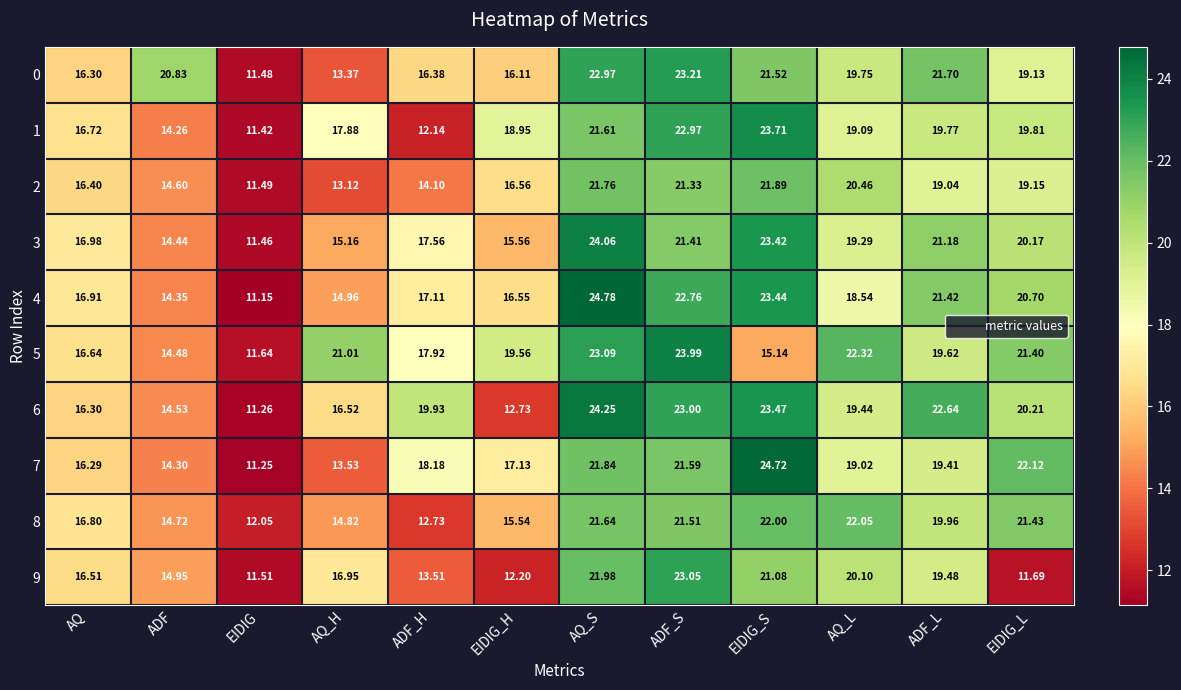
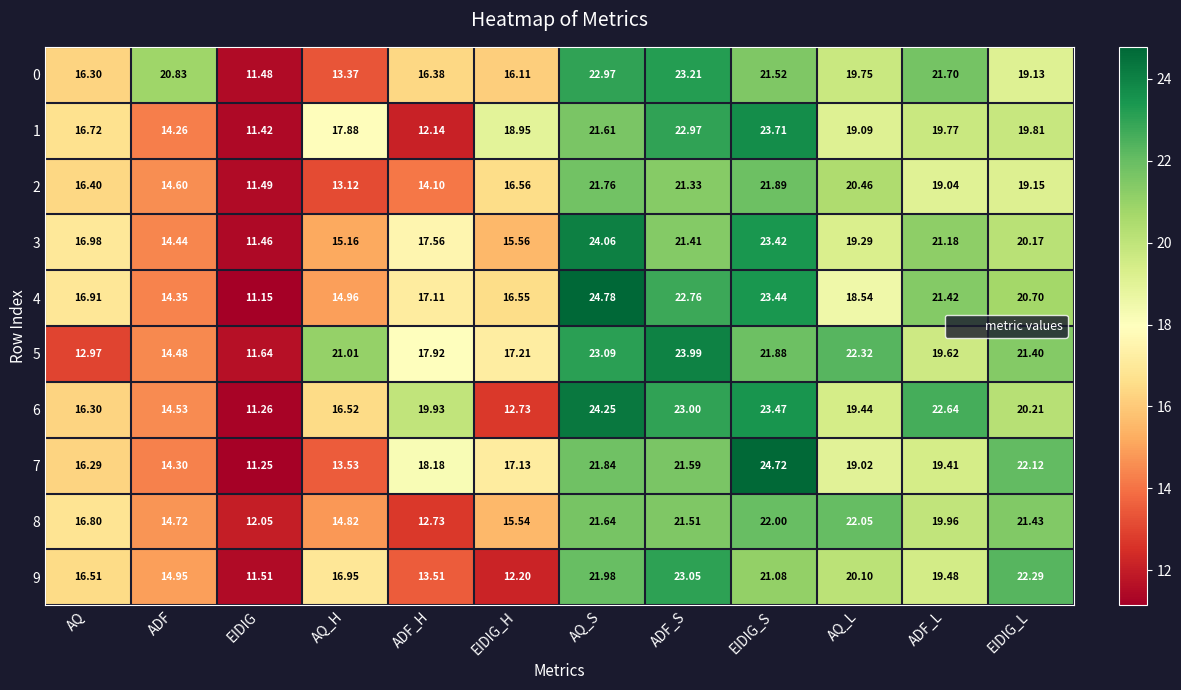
5, AQ: 16.64 -> 12.97
5, EIDIG_H: 19.56 -> 17.21
5, EIDIG_S: 15.14 -> 21.88
9, EIDIG_L: 11.69 -> 22.29
